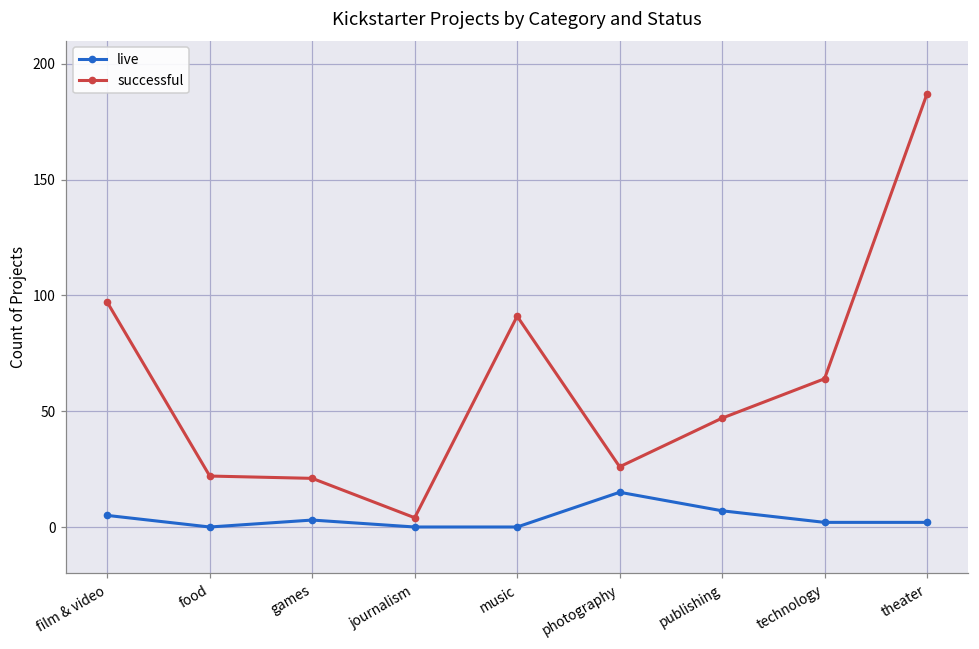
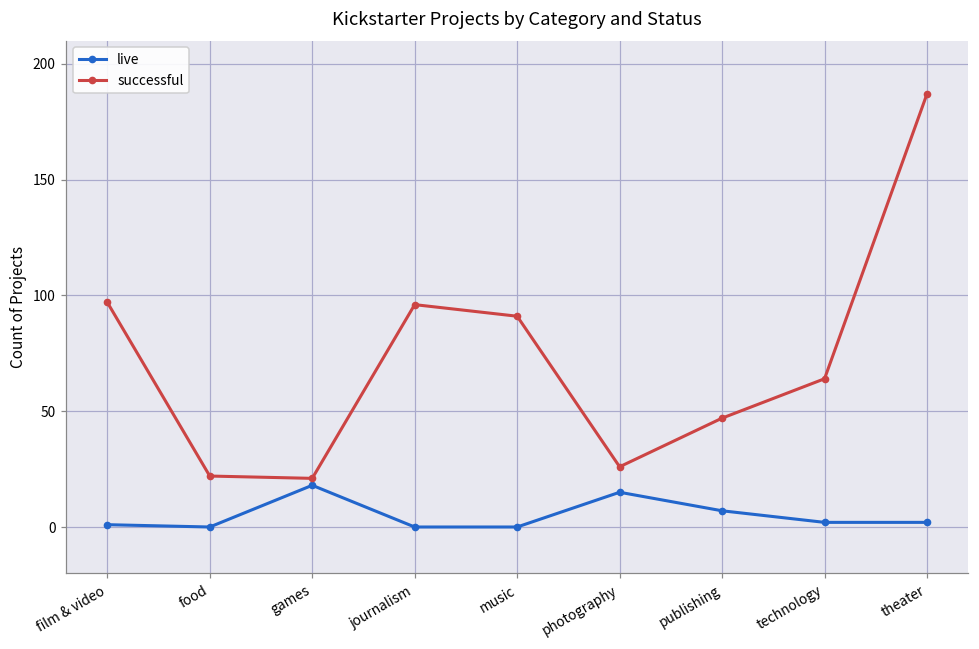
live, film & video: 5 -> 1
live, games: 3 -> 18
successful, journalism: 4 -> 96
